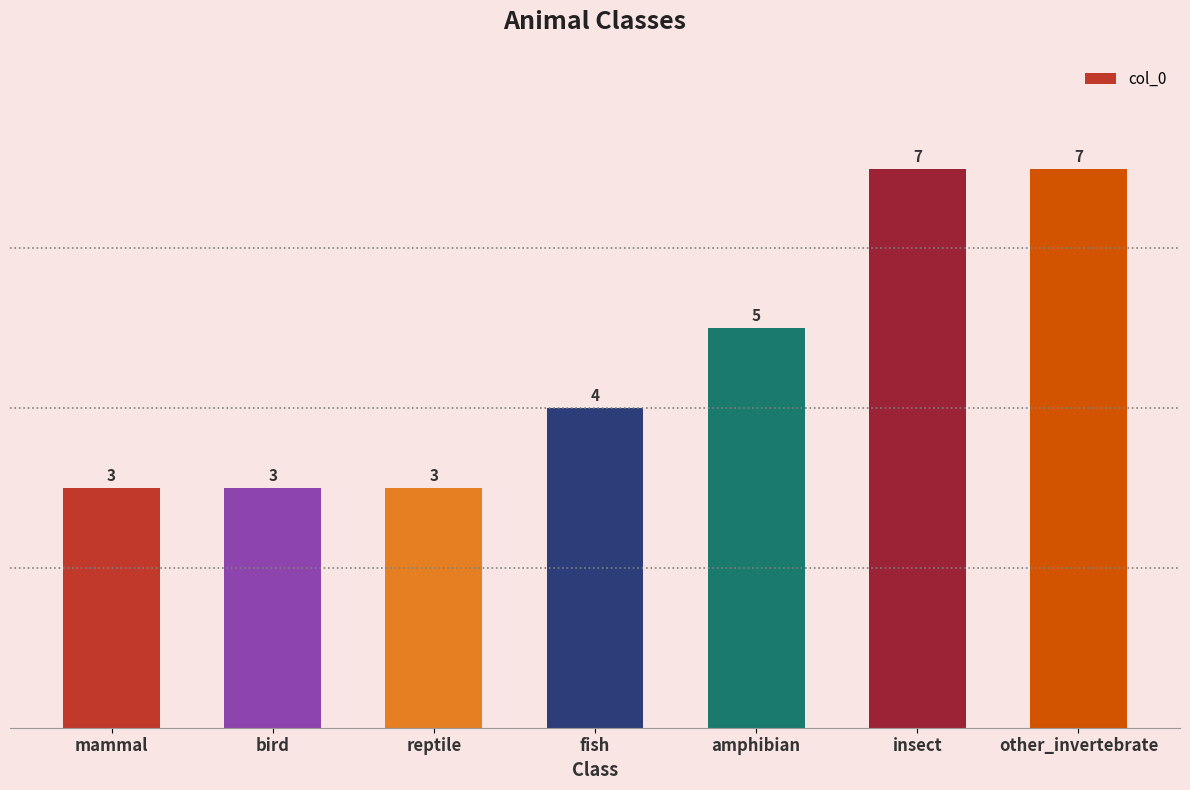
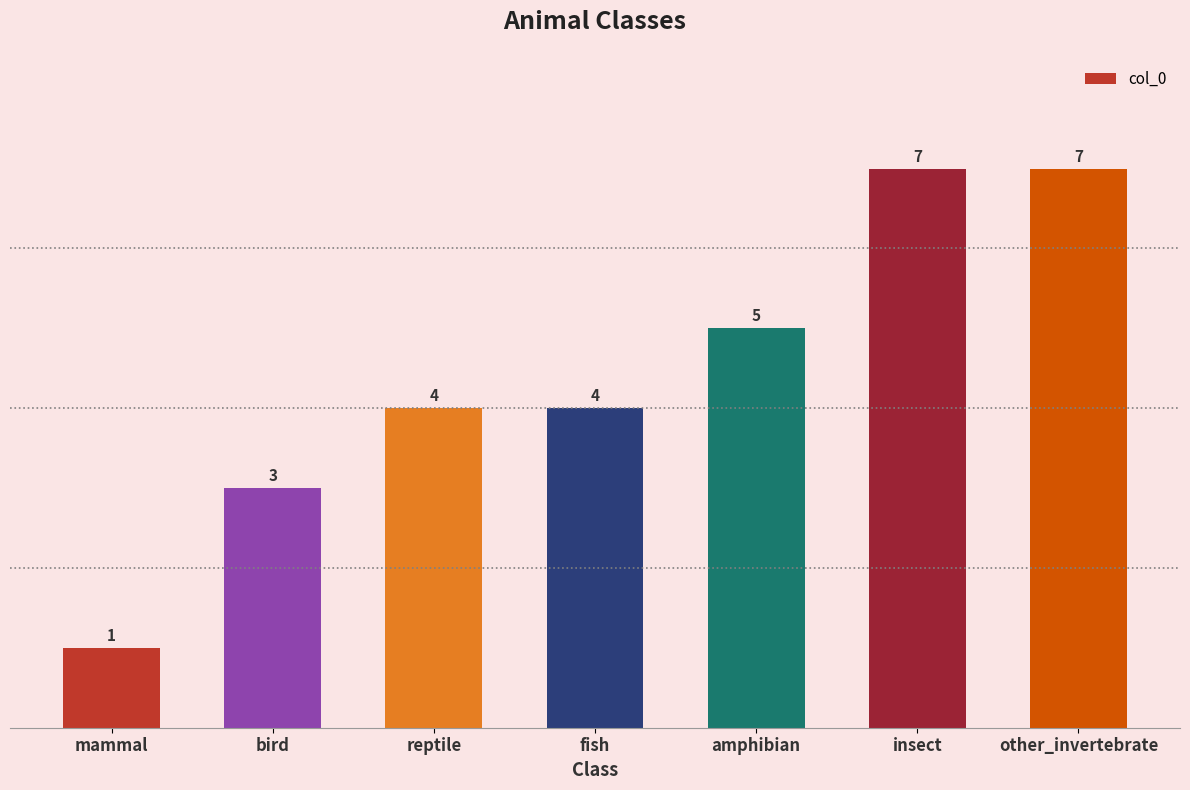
mammal: 3 -> 1
reptile: 3 -> 4
